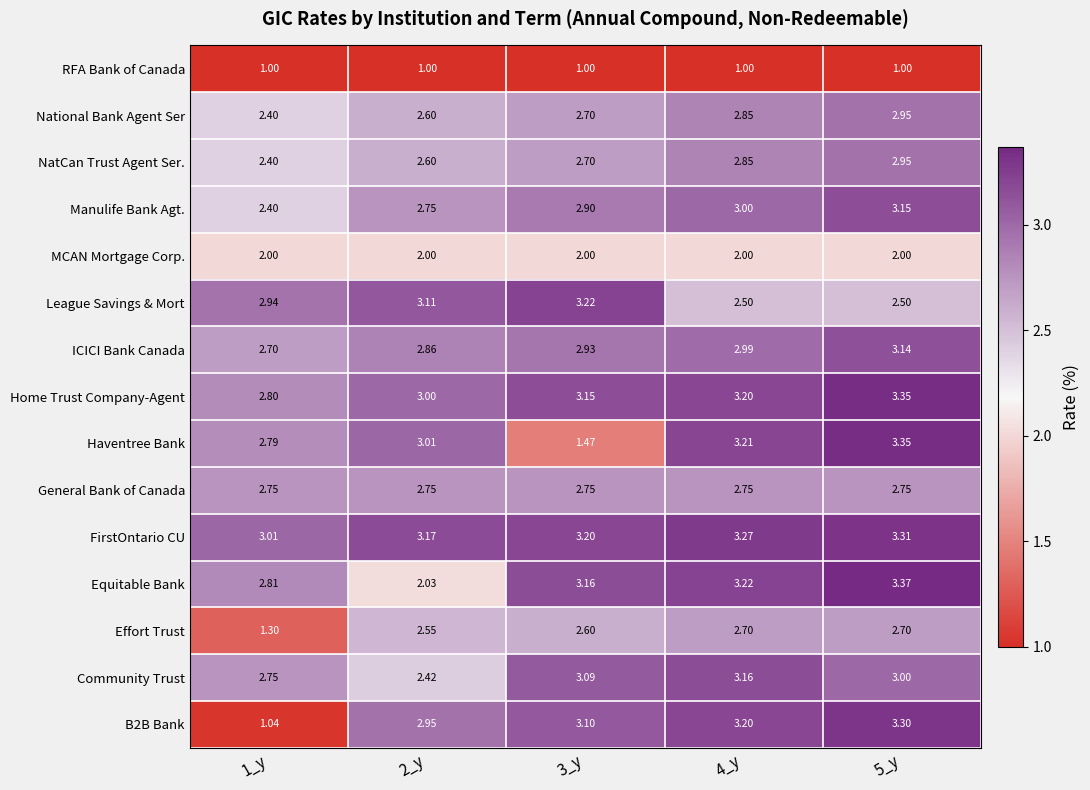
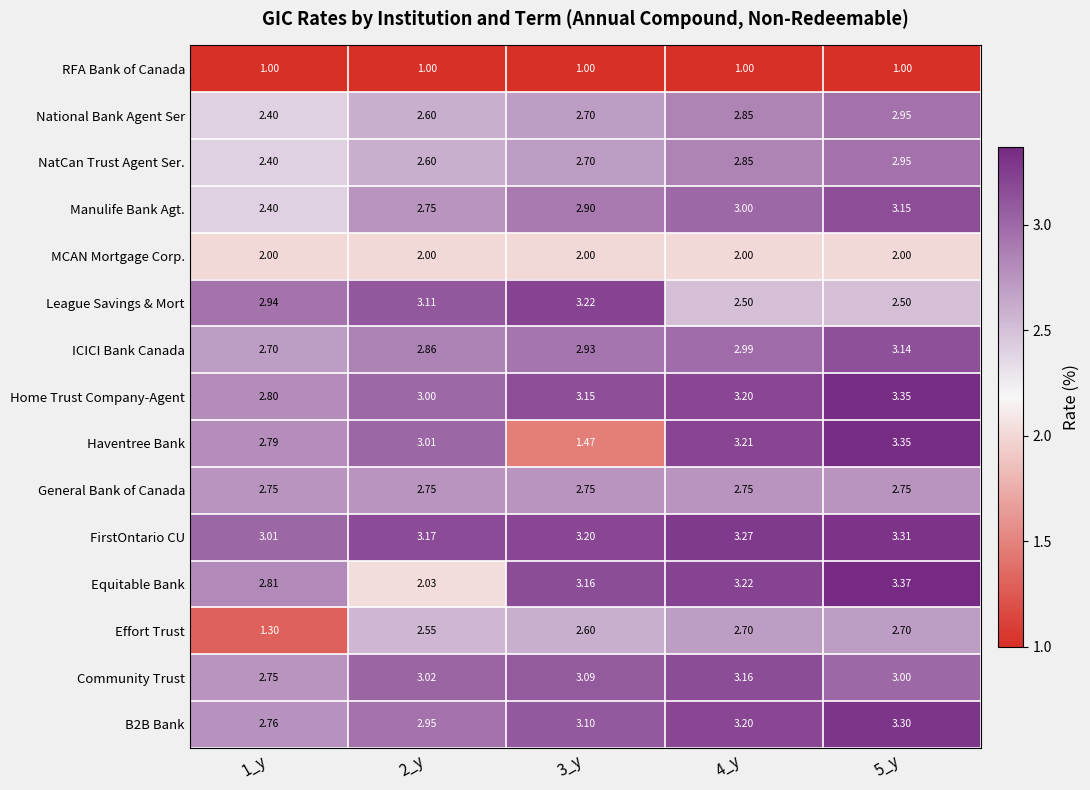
Community Trust, 2_y: 2.42 -> 3.02
B2B Bank, 1_y: 1.04 -> 2.76
